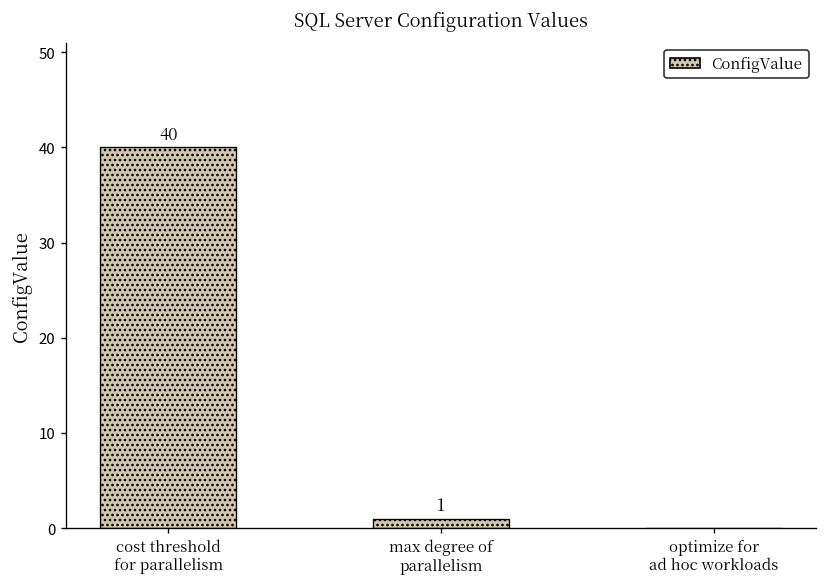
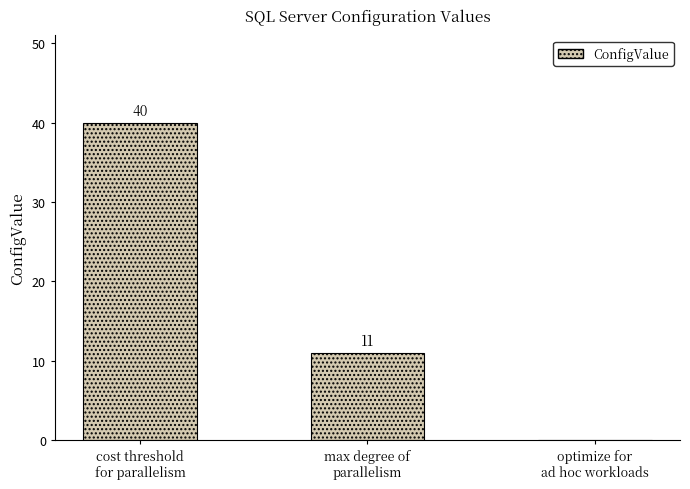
max degree of parallelism: 1 -> 11
